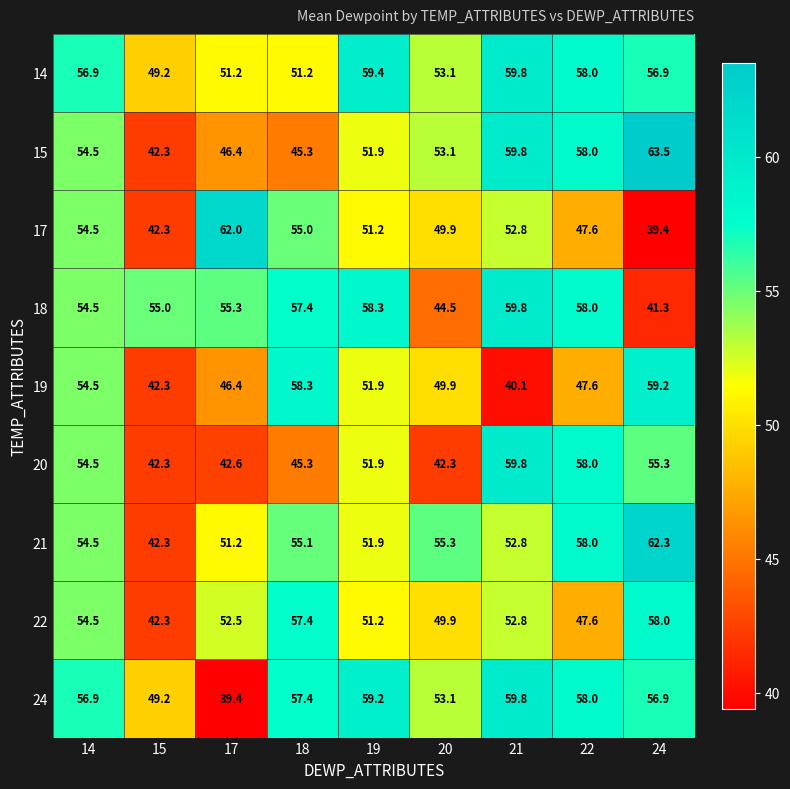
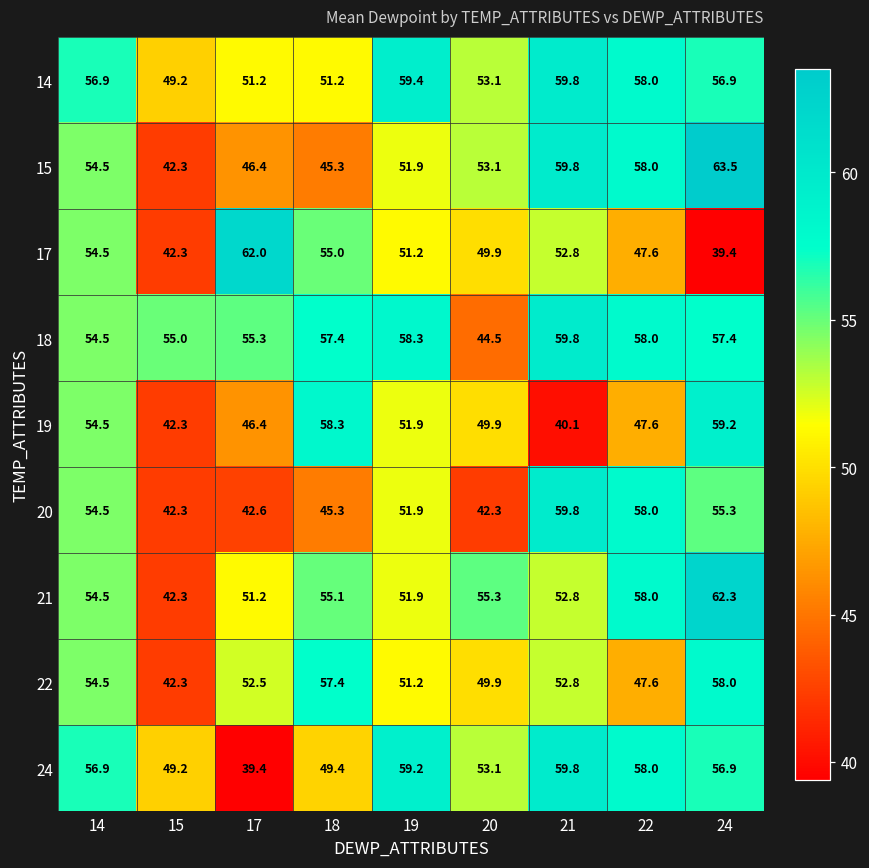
18, 24: 41.3 -> 57.4
24, 18: 57.4 -> 49.4
